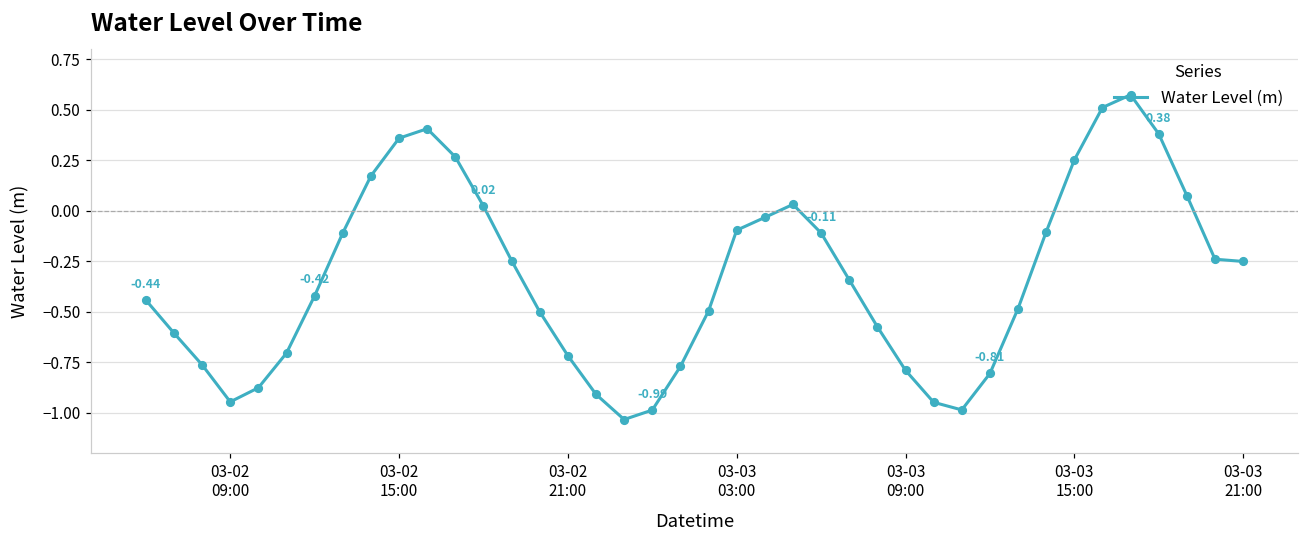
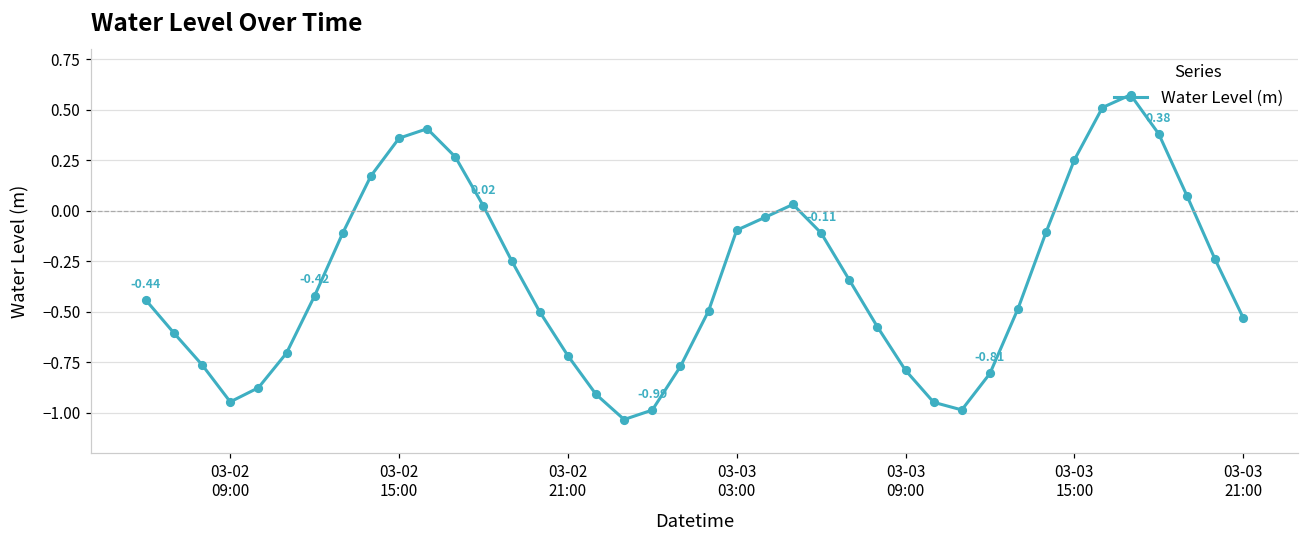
03-03 21:00: -0.25 -> -0.53
